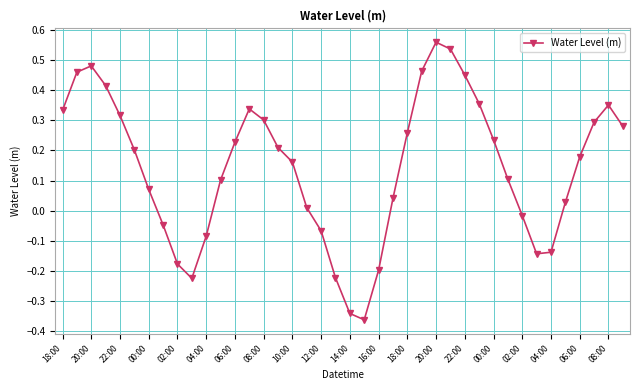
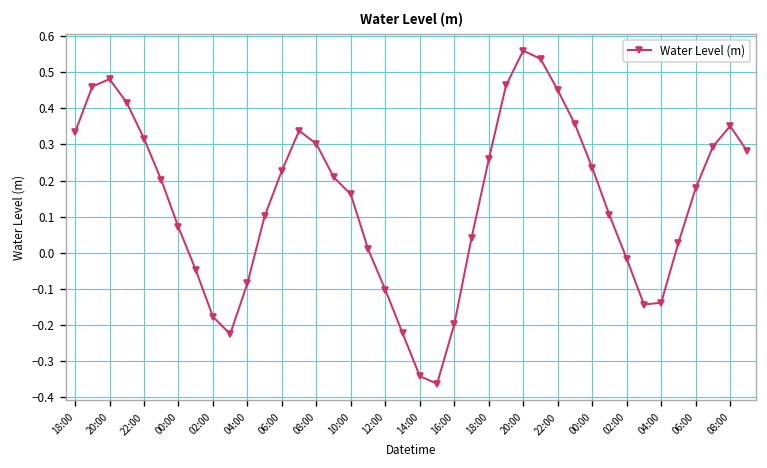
12:00: -0.07 -> -0.10
